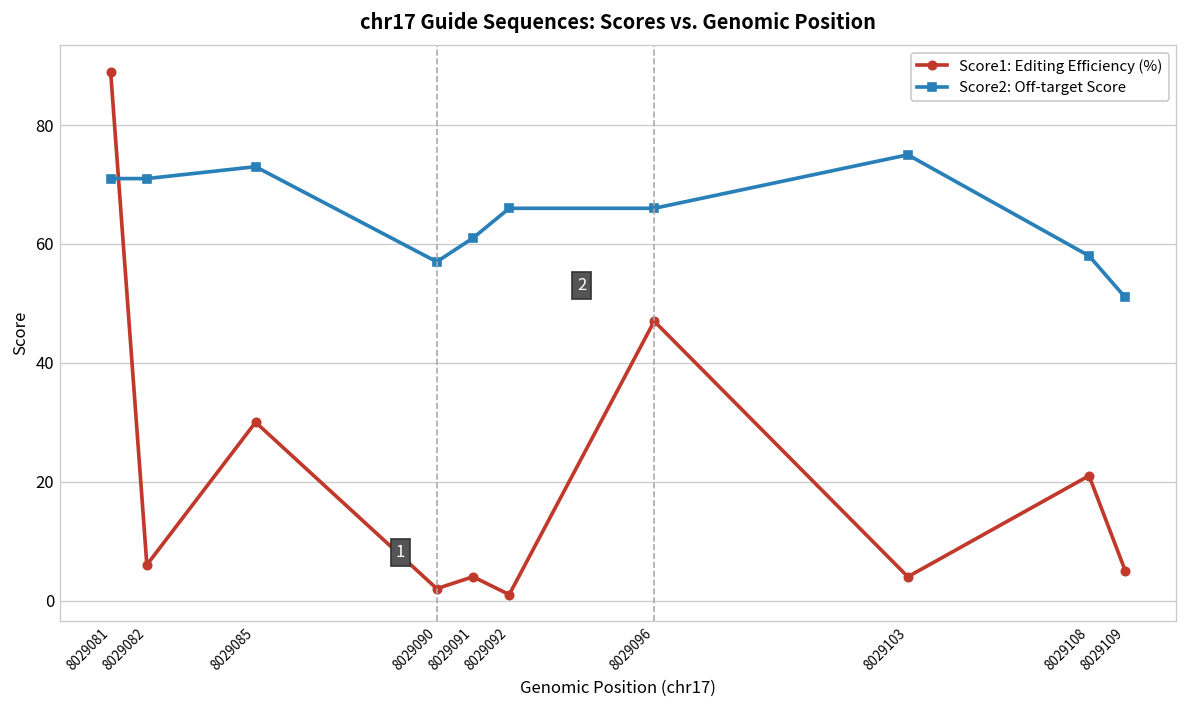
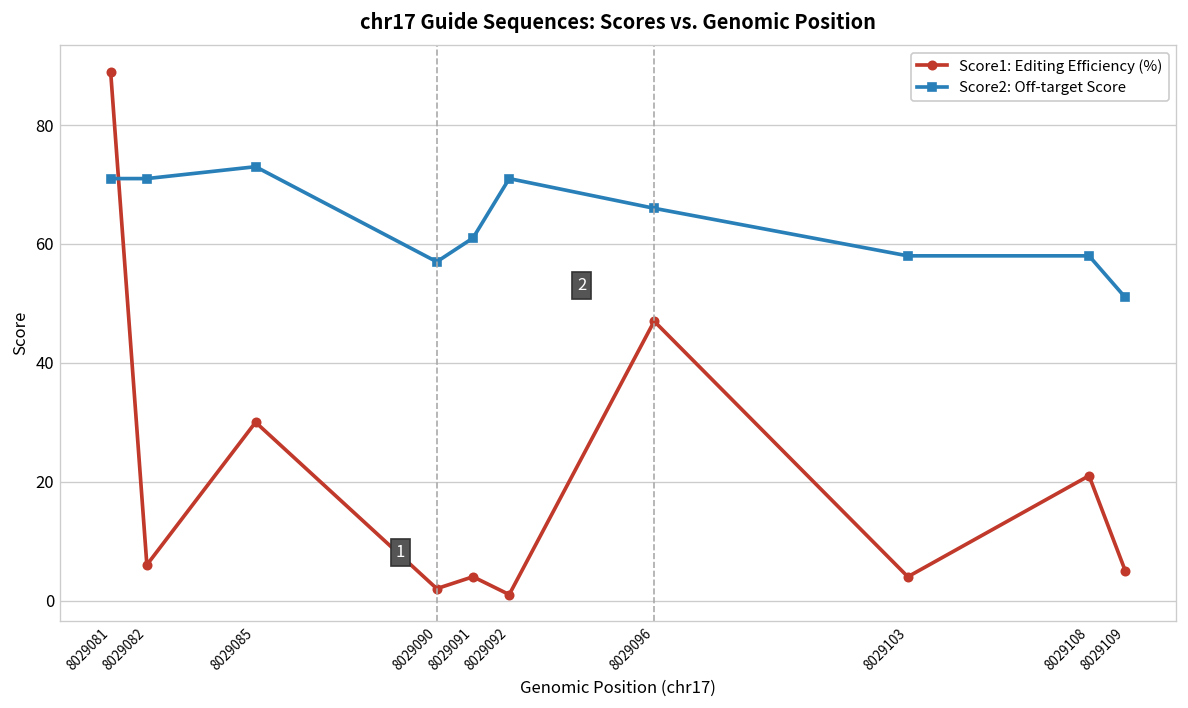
Score2: Off-target Score, 8029092: 66 -> 71
Score2: Off-target Score, 8029103: 75 -> 58
